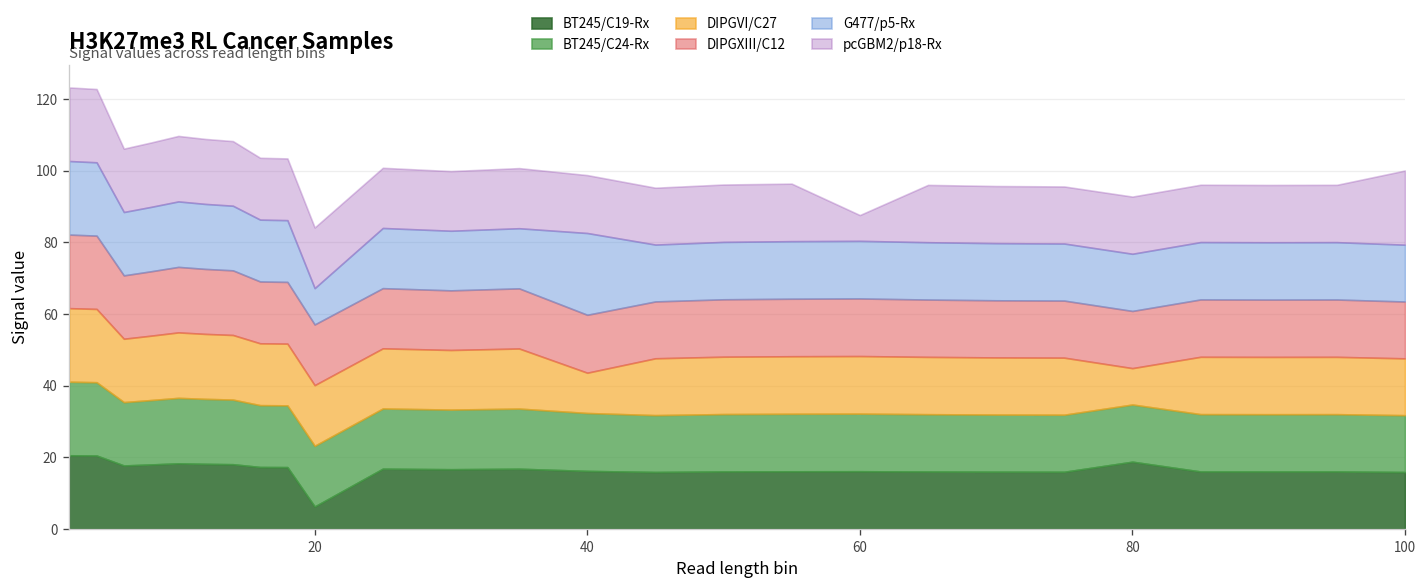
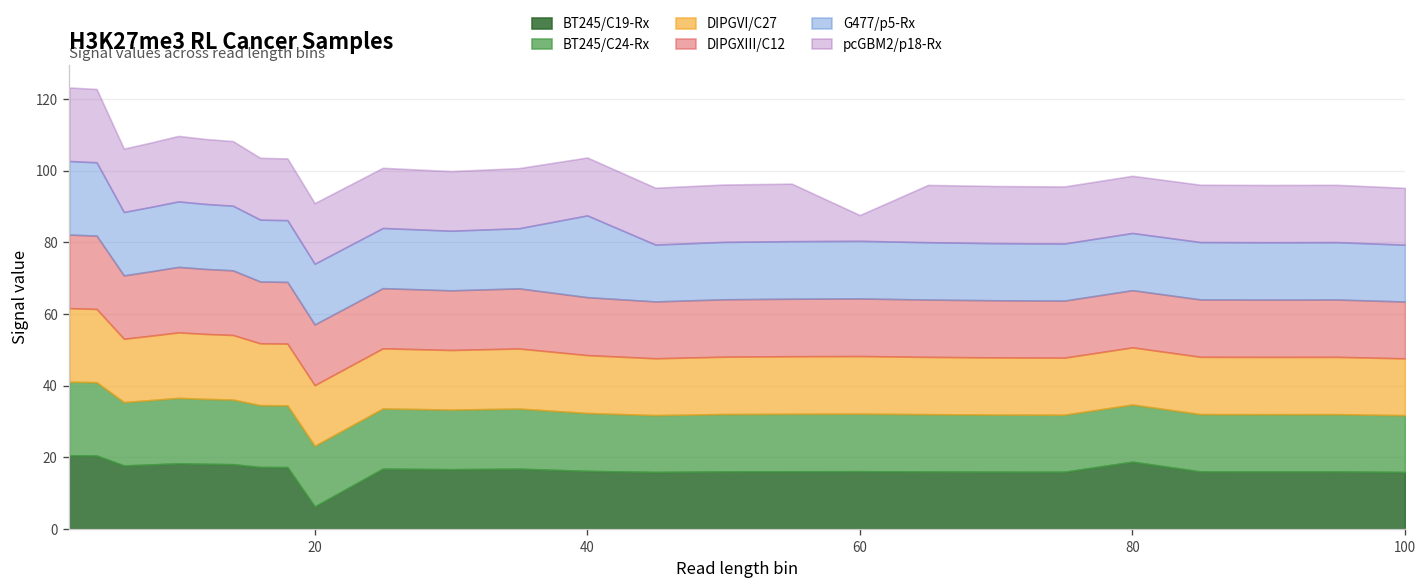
G477/p5-Rx, 20: 10 -> 17
DIPGVI/C27, 40: 11 -> 16
DIPGVI/C27, 80: 10 -> 16
pcGBM2/p18-Rx, 100: 21 -> 16
